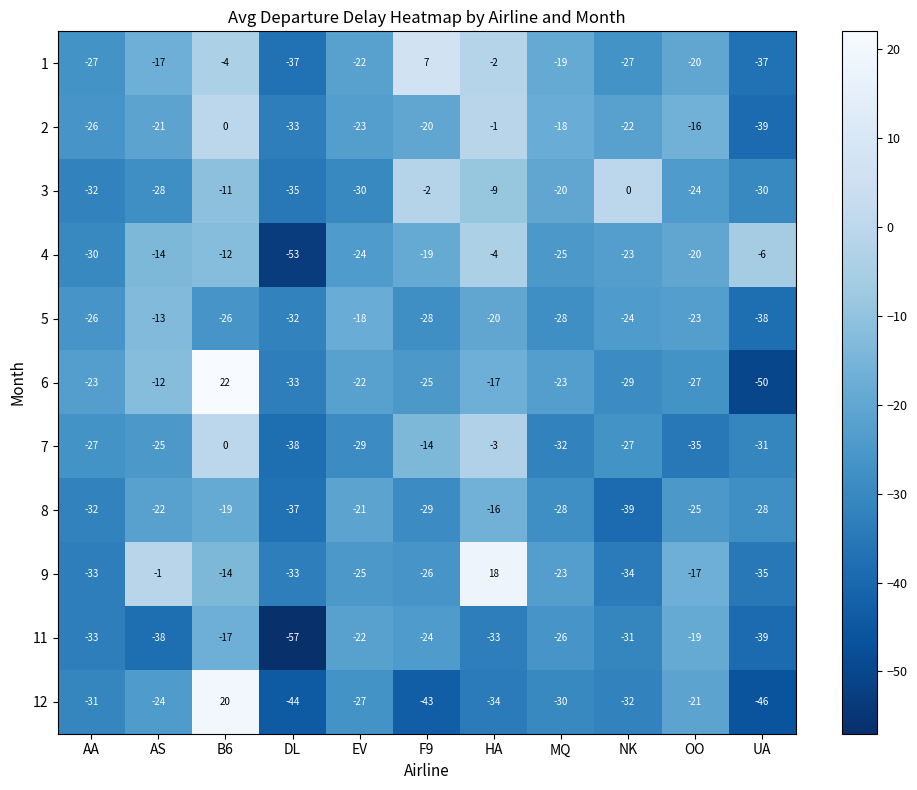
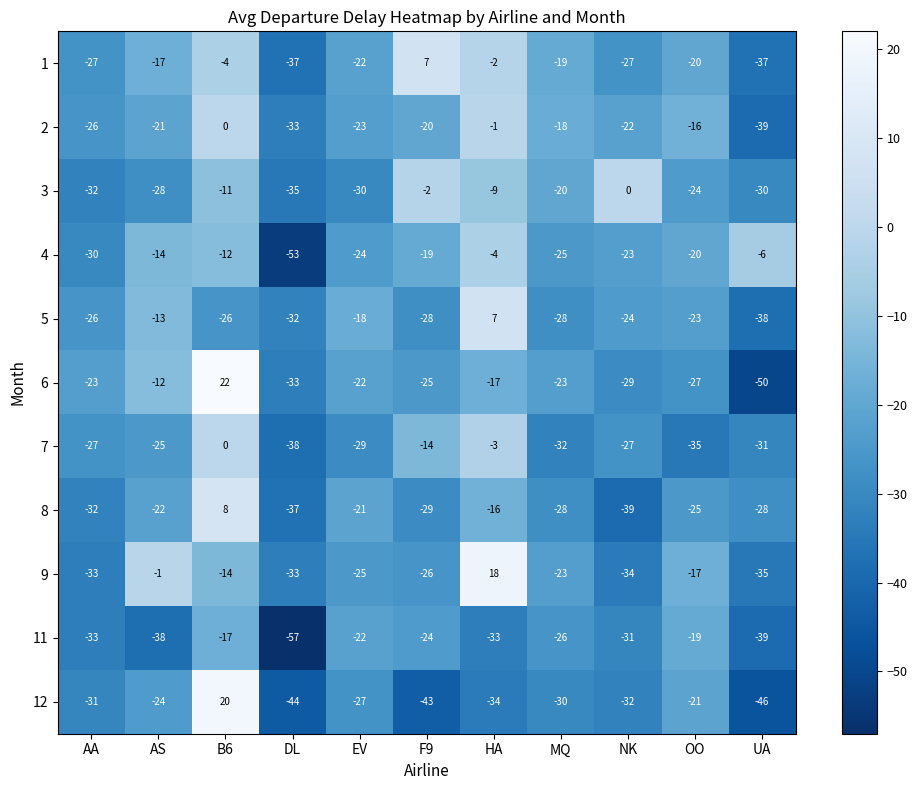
5, HA: -20 -> 7
8, B6: -19 -> 8
